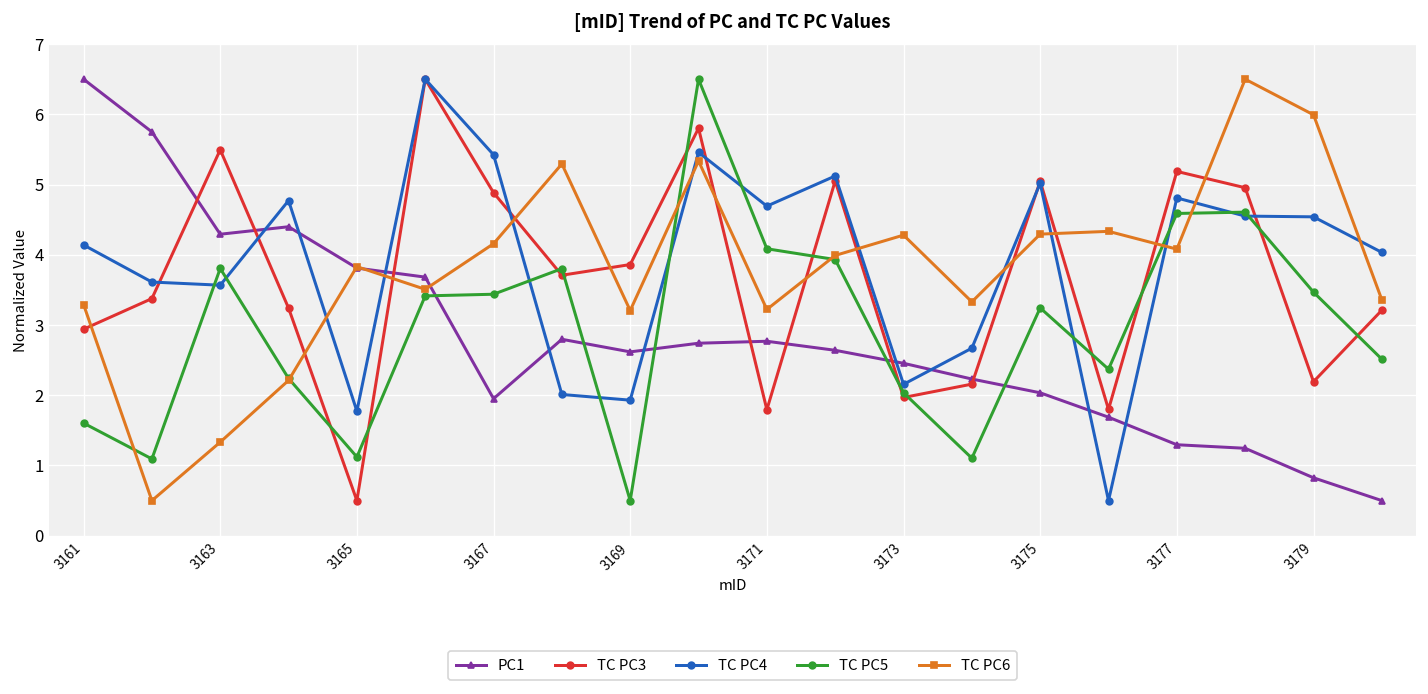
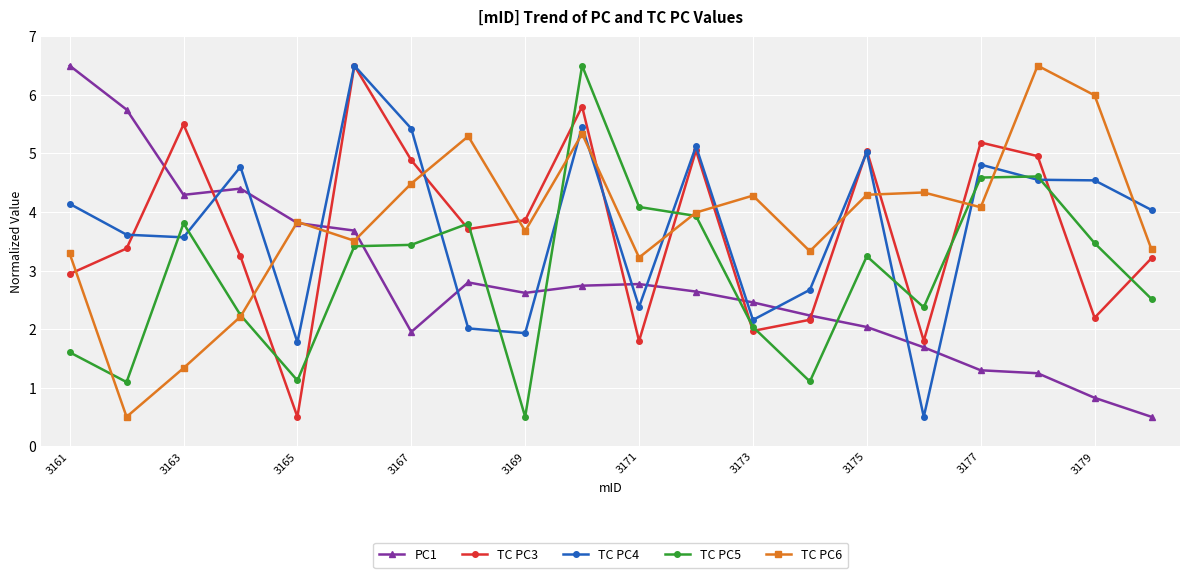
TC PC6, 3167: 4.2 -> 4.5
TC PC6, 3169: 3.2 -> 3.7
TC PC4, 3171: 4.7 -> 2.4
